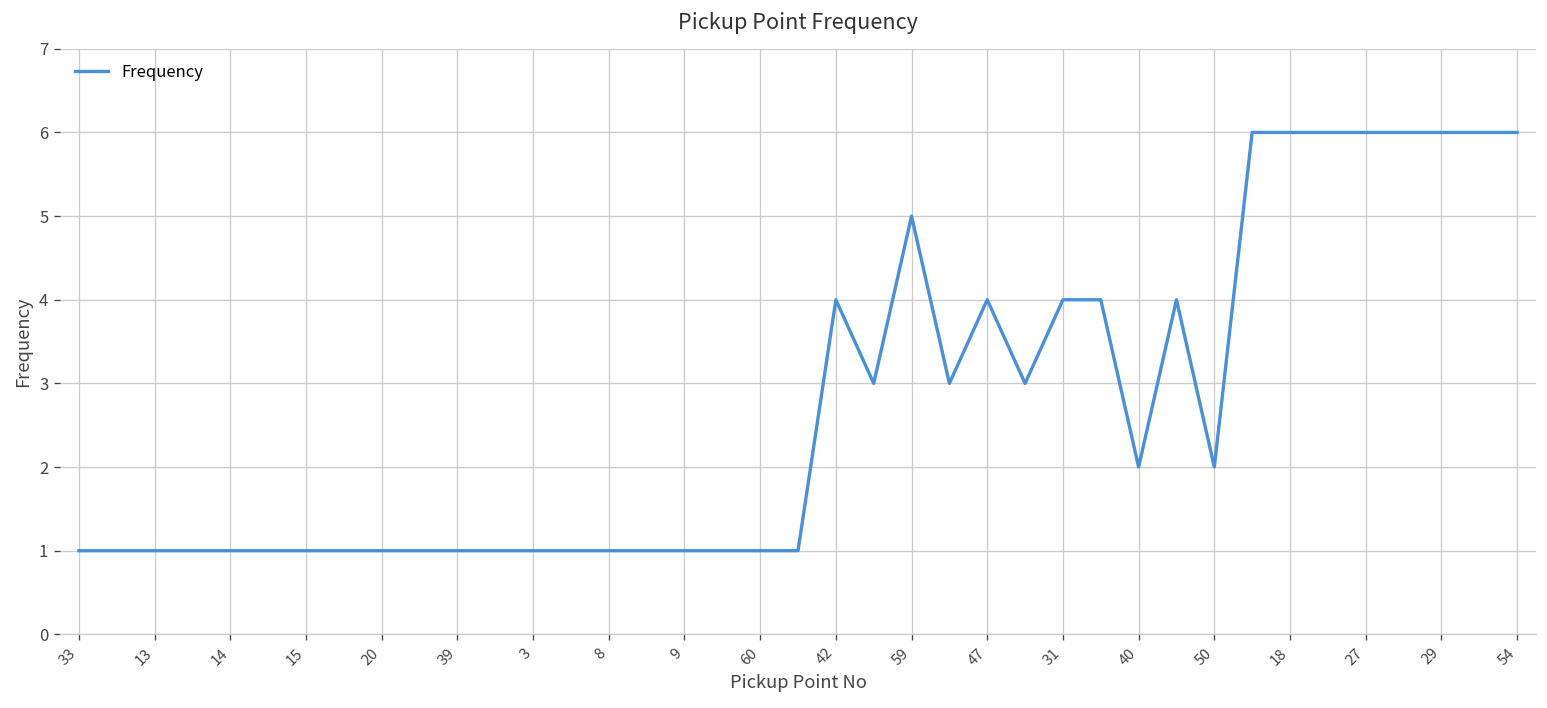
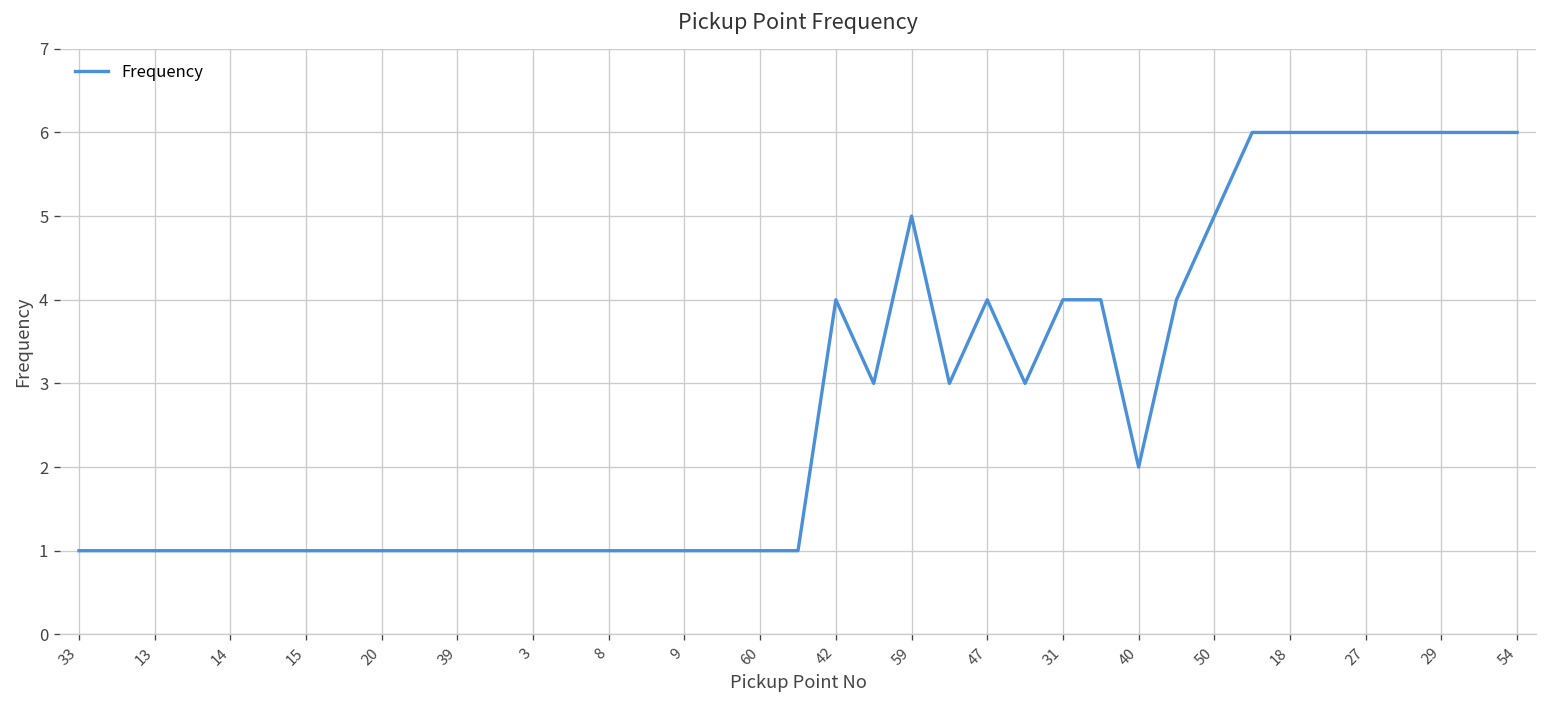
50: 2 -> 5
